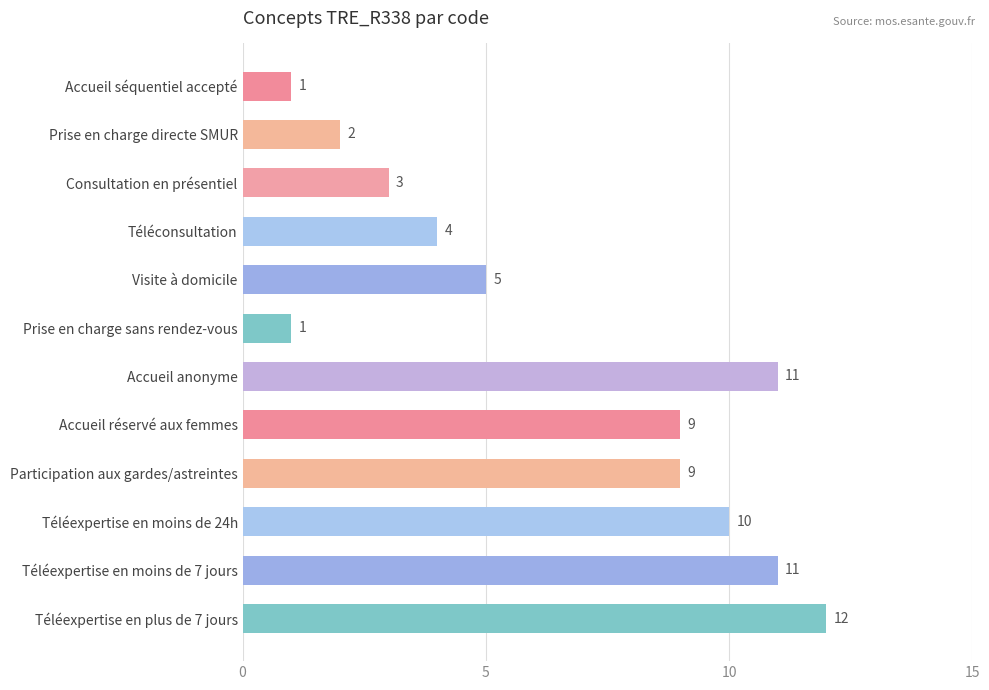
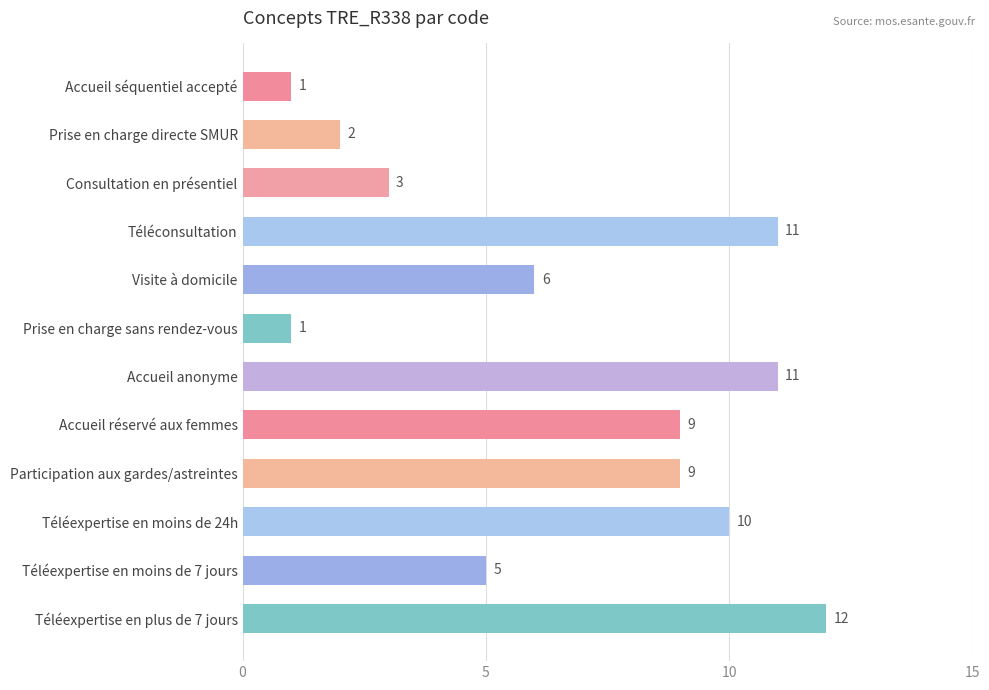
Téléconsultation: 4 -> 11
Visite à domicile: 5 -> 6
Téléexpertise en moins de 7 jours: 11 -> 5
